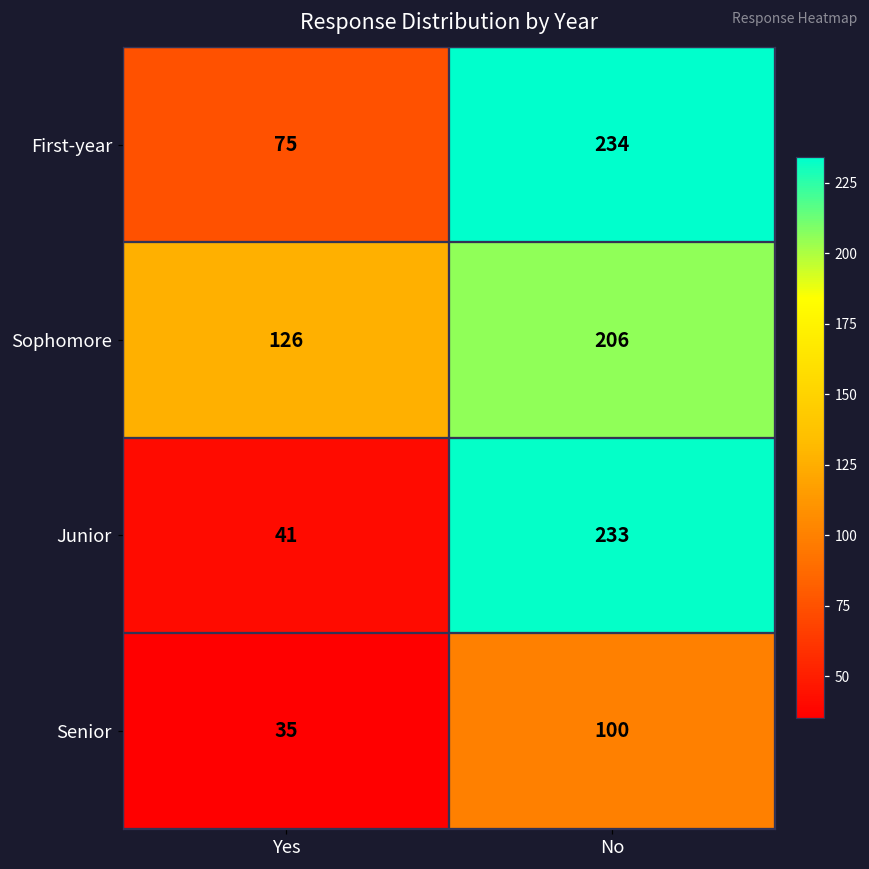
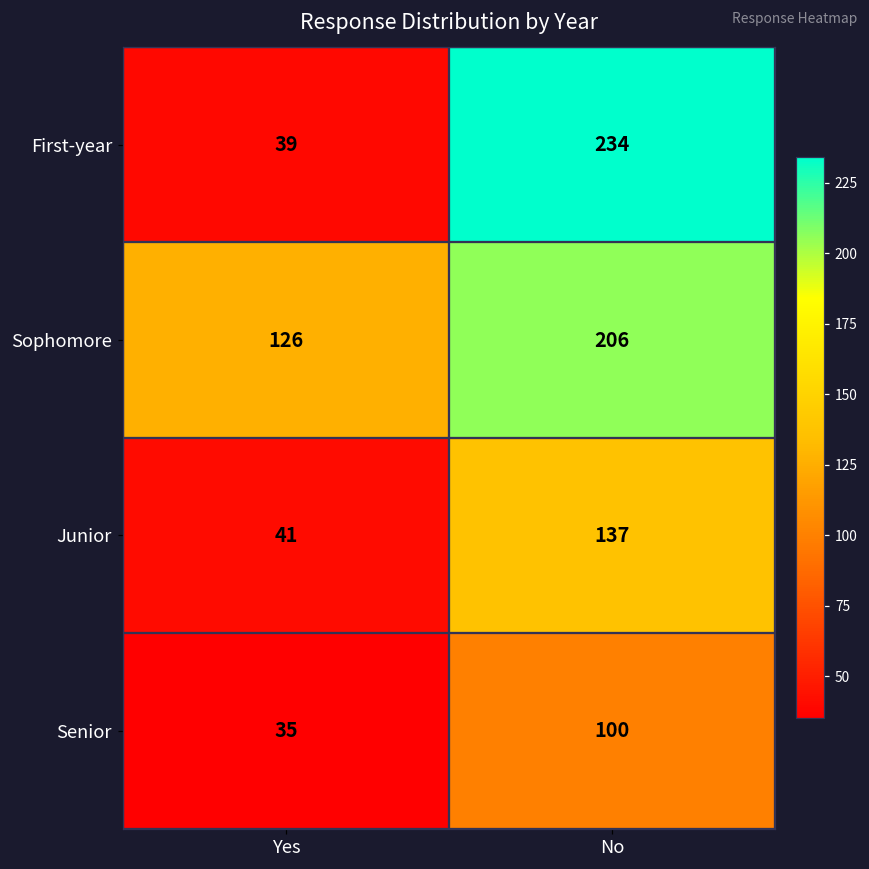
First-year, Yes: 75 -> 39
Junior, No: 233 -> 137
